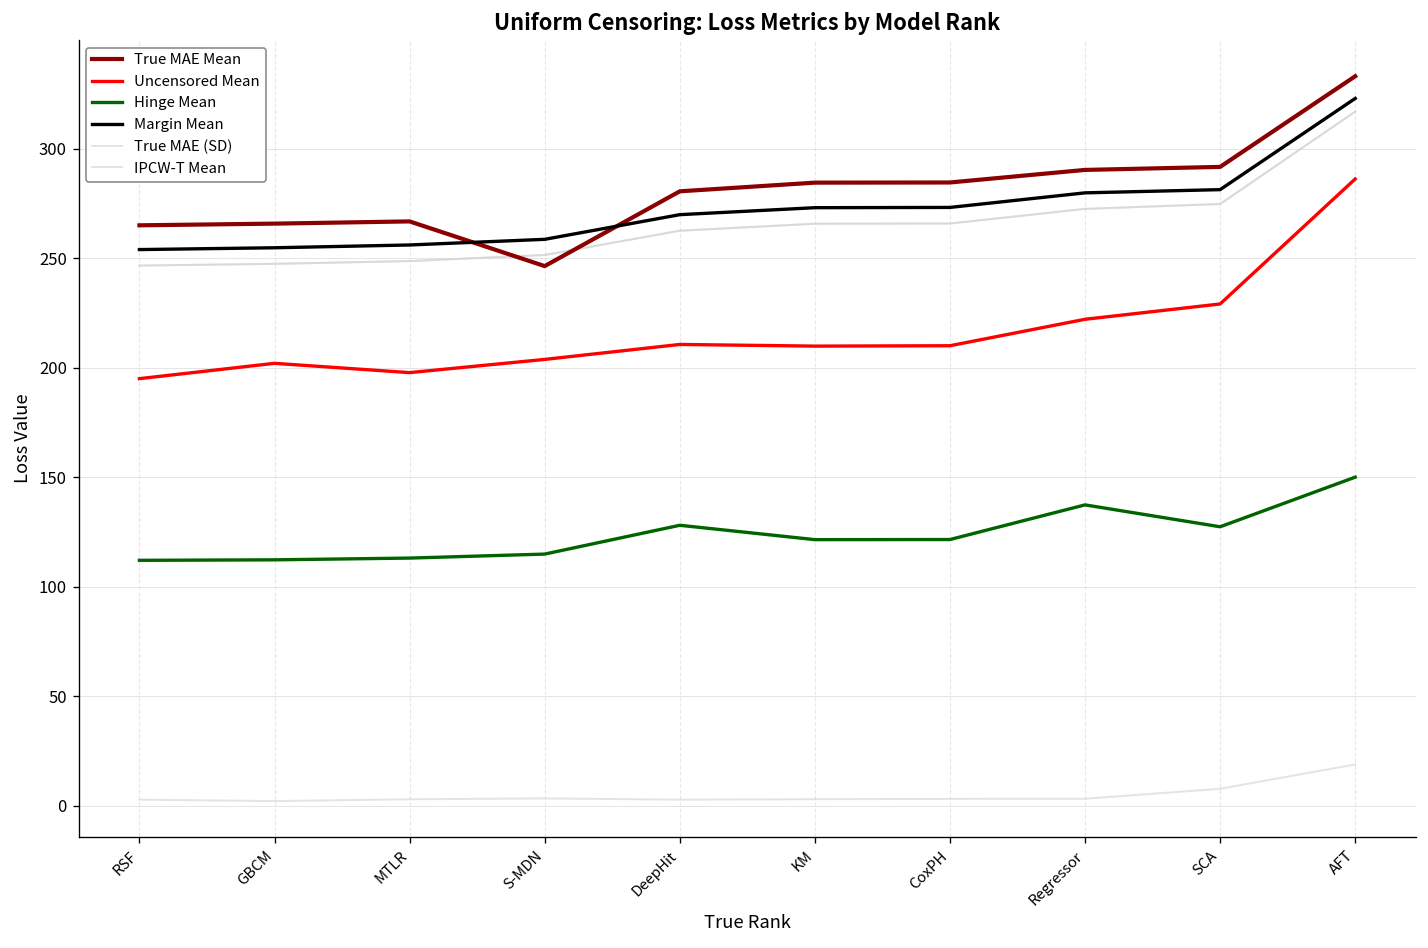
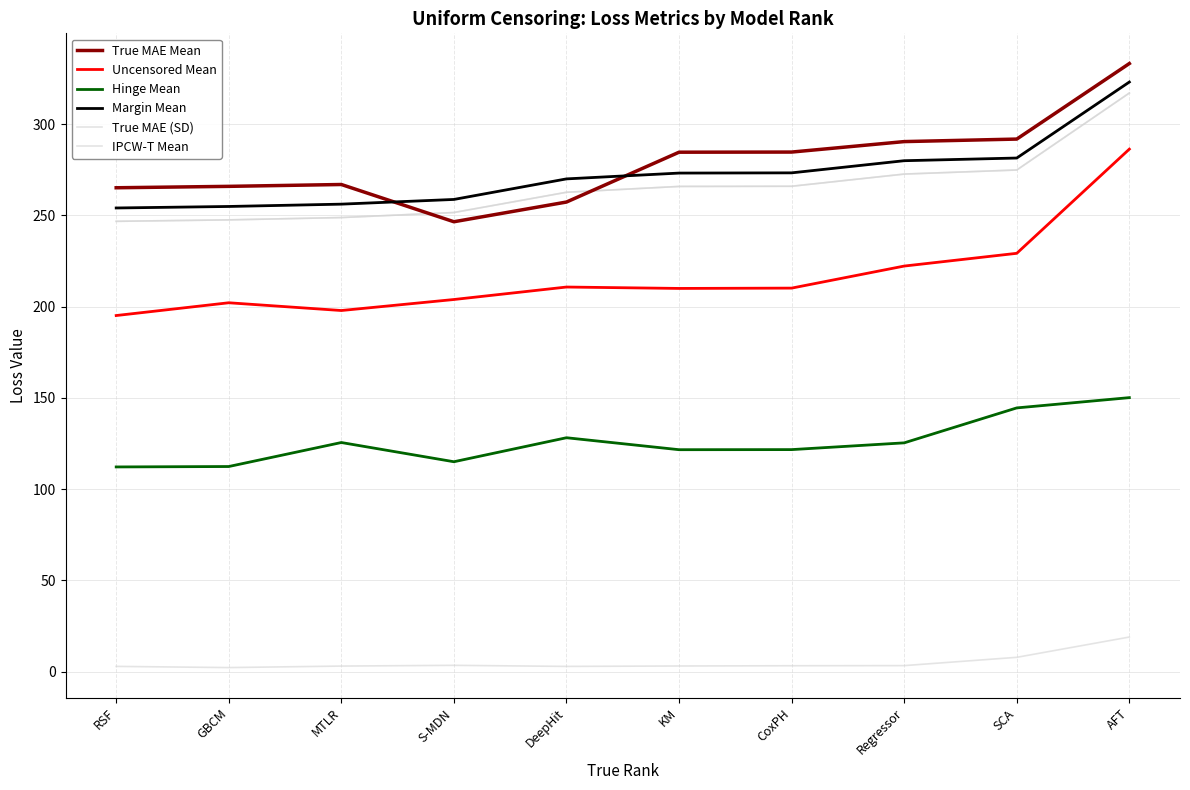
Hinge Mean, MTLR: 113 -> 126
True MAE Mean, DeepHit: 281 -> 257
Hinge Mean, Regressor: 137 -> 125
Hinge Mean, SCA: 127 -> 144
